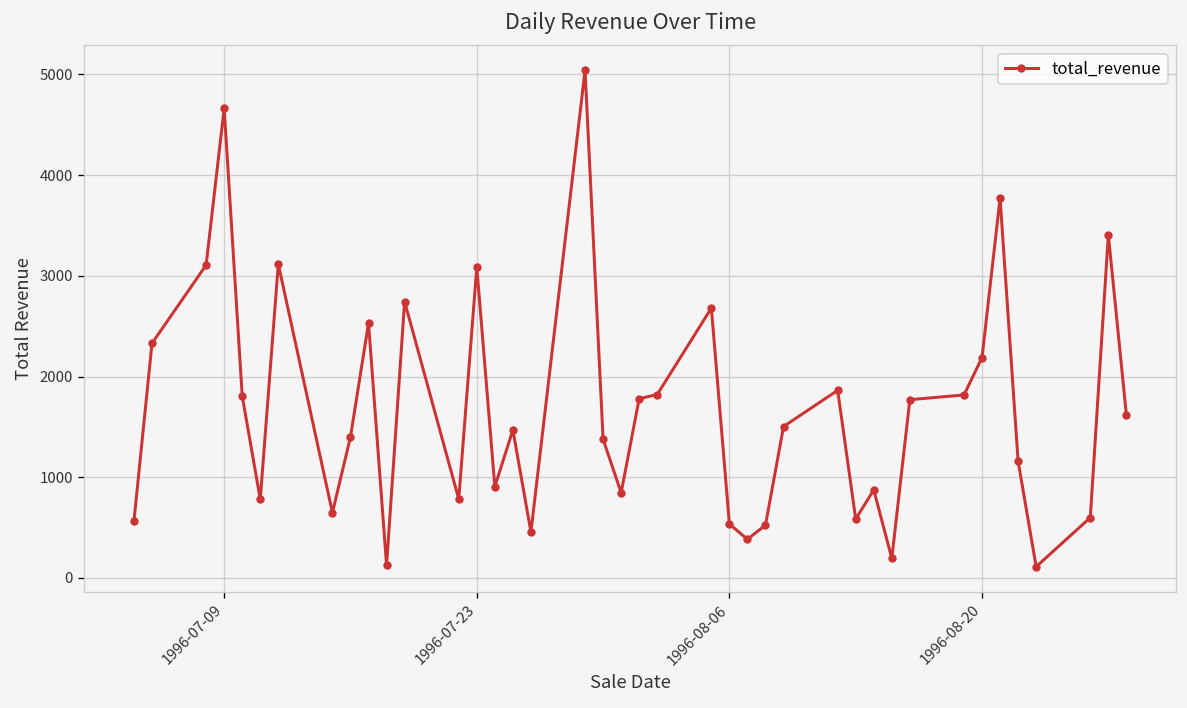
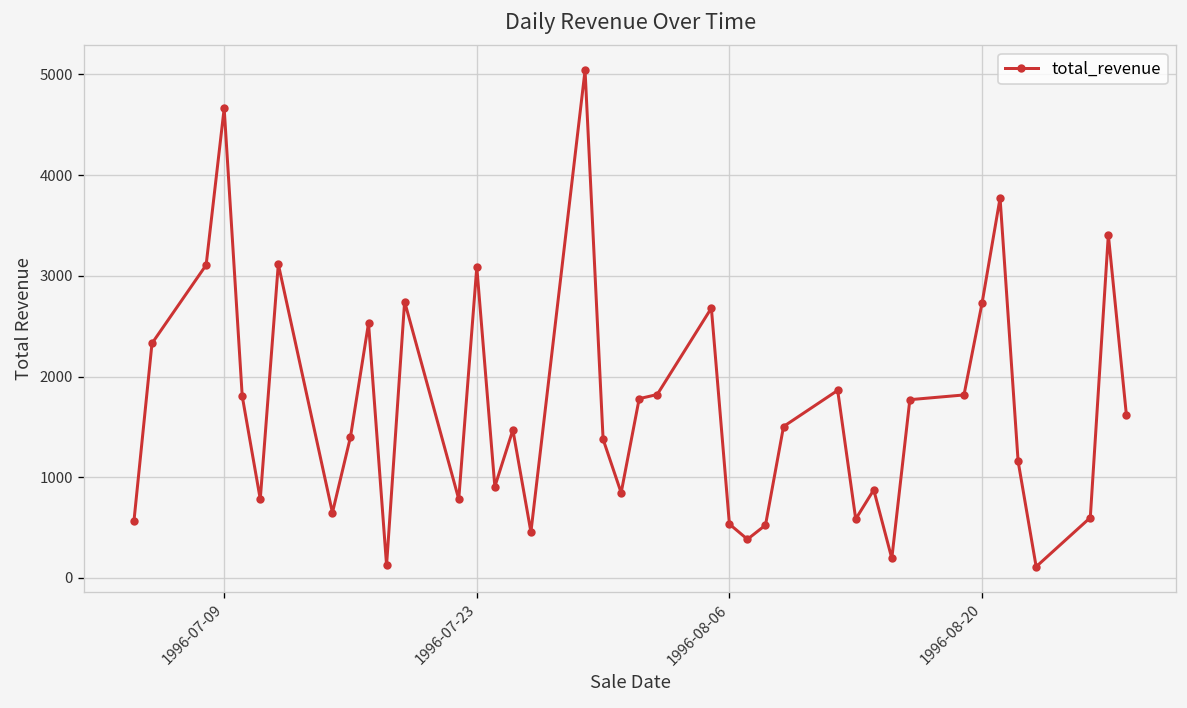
1996-08-20: 2200 -> 2700
